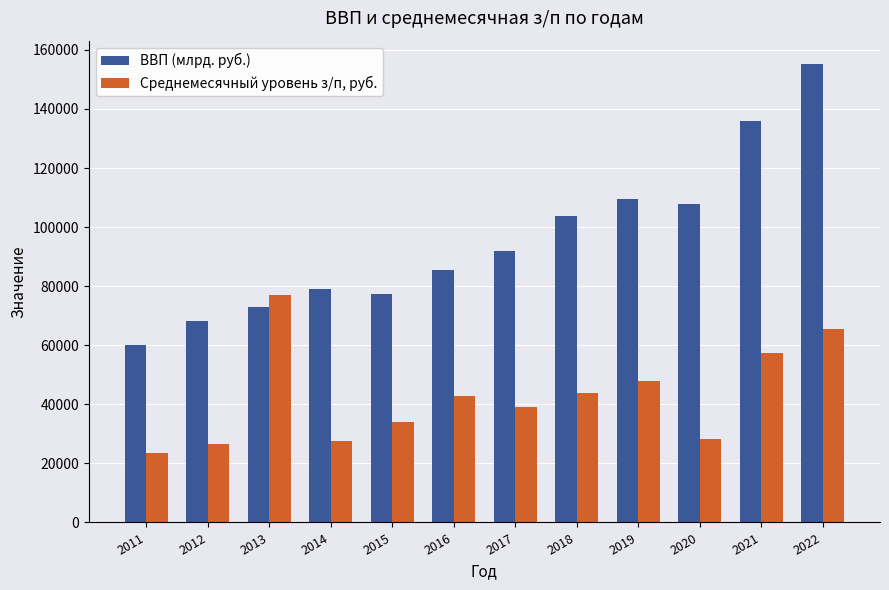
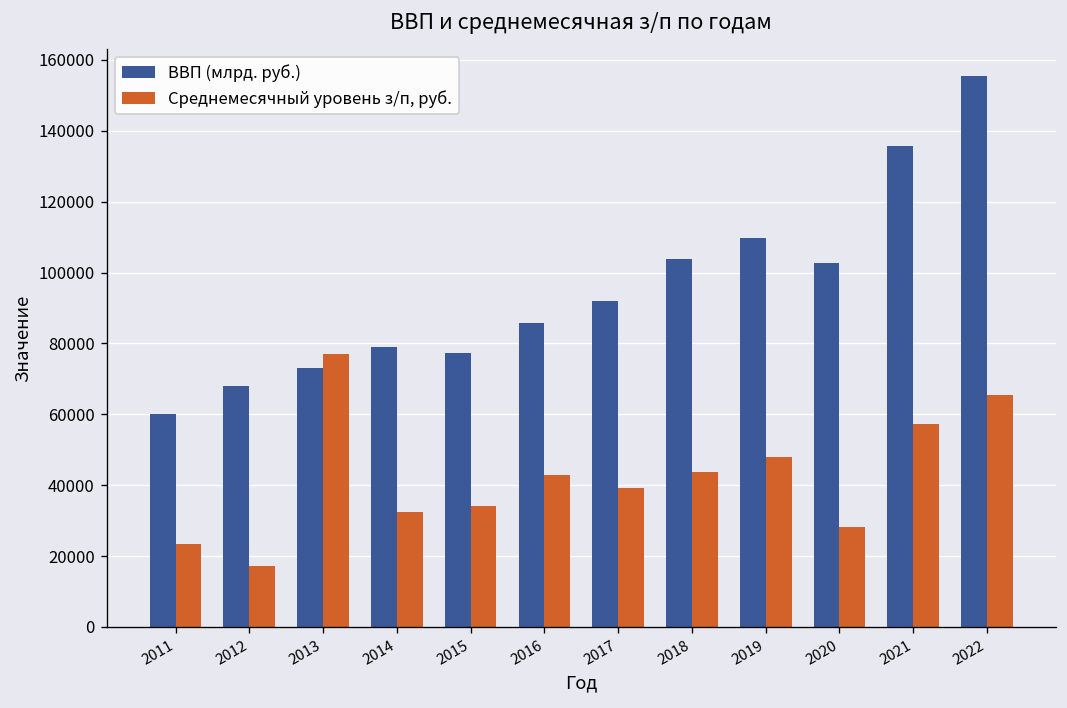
Среднемесячный уровень з/п, руб., 2012: 27000 -> 17000
Среднемесячный уровень з/п, руб., 2014: 28000 -> 32000
ВВП (млрд. руб.), 2020: 108000 -> 103000
